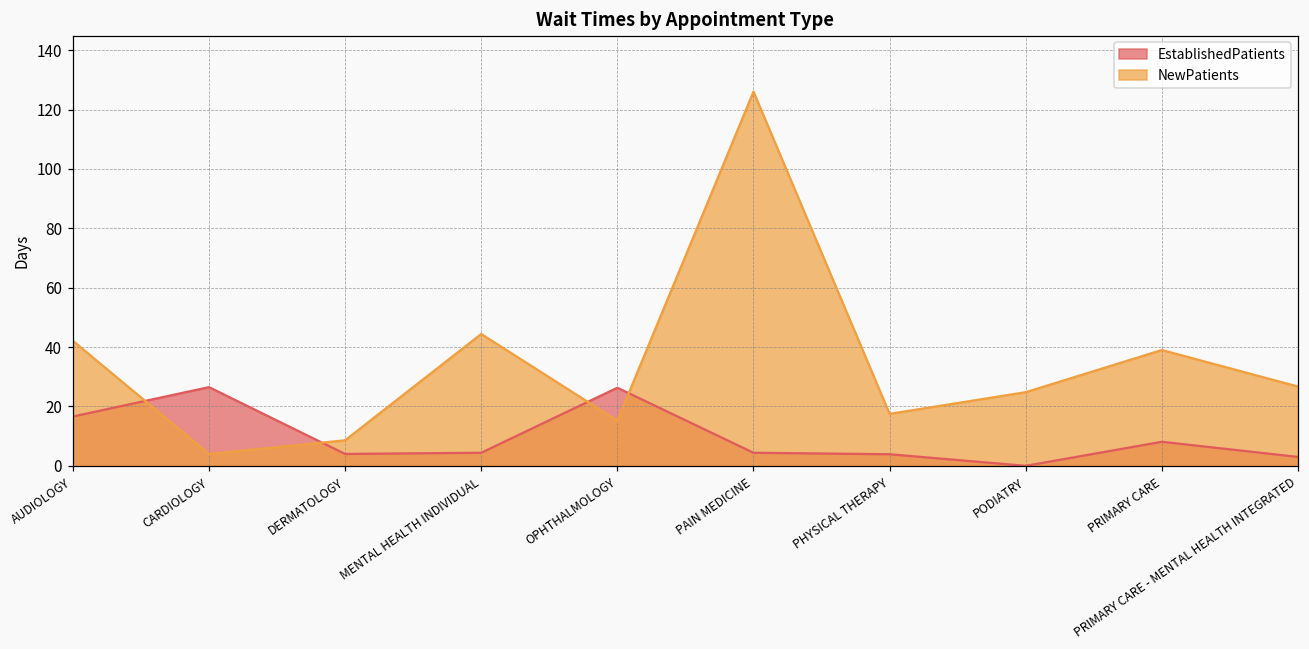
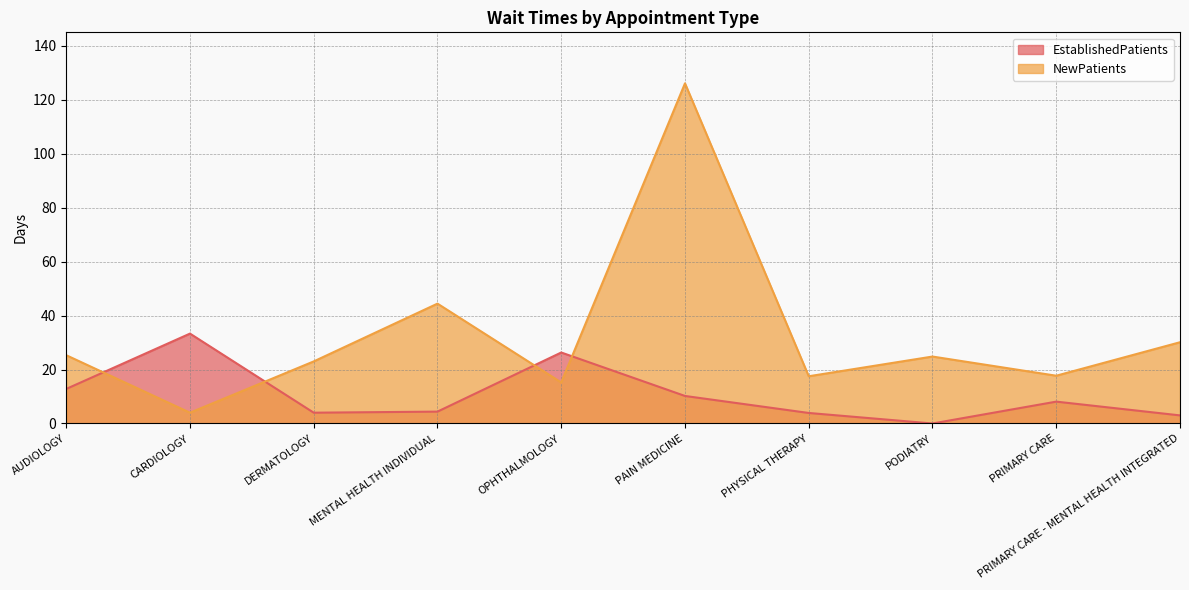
EstablishedPatients, AUDIOLOGY: 17 -> 13
NewPatients, AUDIOLOGY: 42 -> 25
EstablishedPatients, CARDIOLOGY: 27 -> 33
NewPatients, DERMATOLOGY: 9 -> 23
EstablishedPatients, PAIN MEDICINE: 4 -> 10
NewPatients, PRIMARY CARE: 39 -> 18
NewPatients, PRIMARY CARE - MENTAL HEALTH INTEGRATED: 27 -> 30
